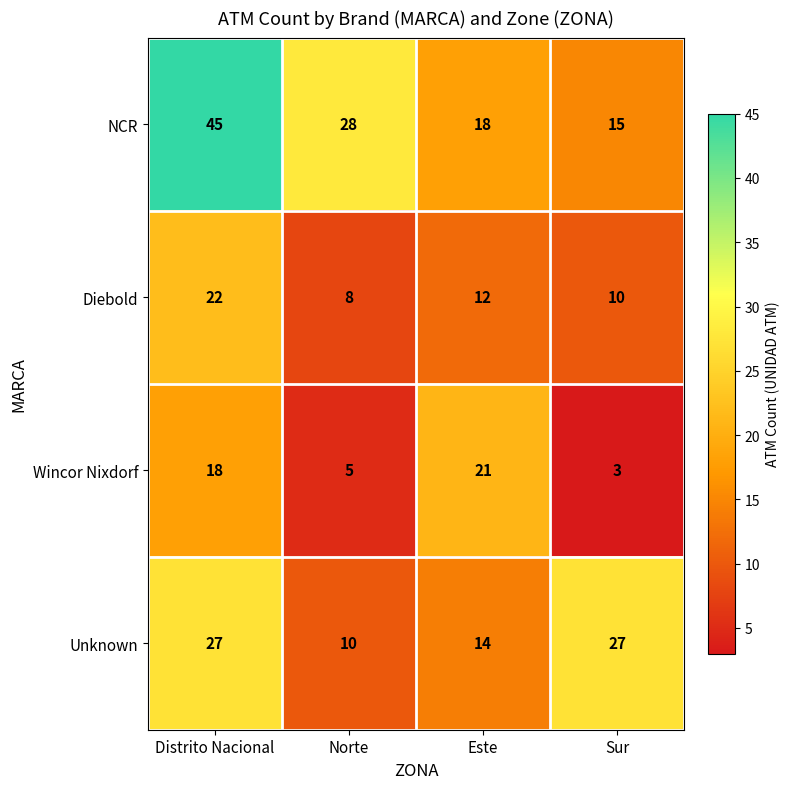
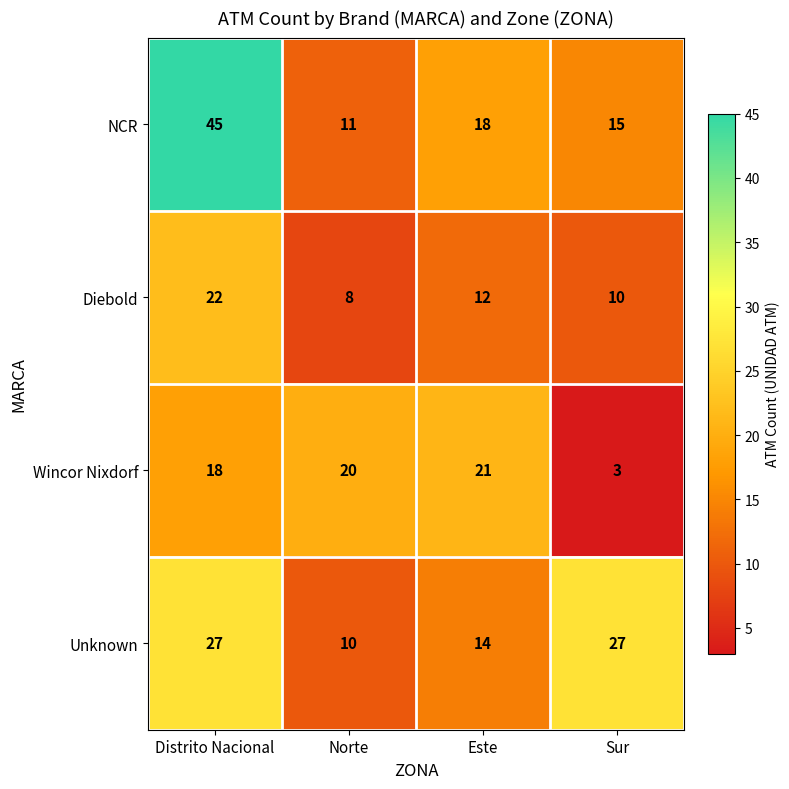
NCR, Norte: 28 -> 11
Wincor Nixdorf, Norte: 5 -> 20
